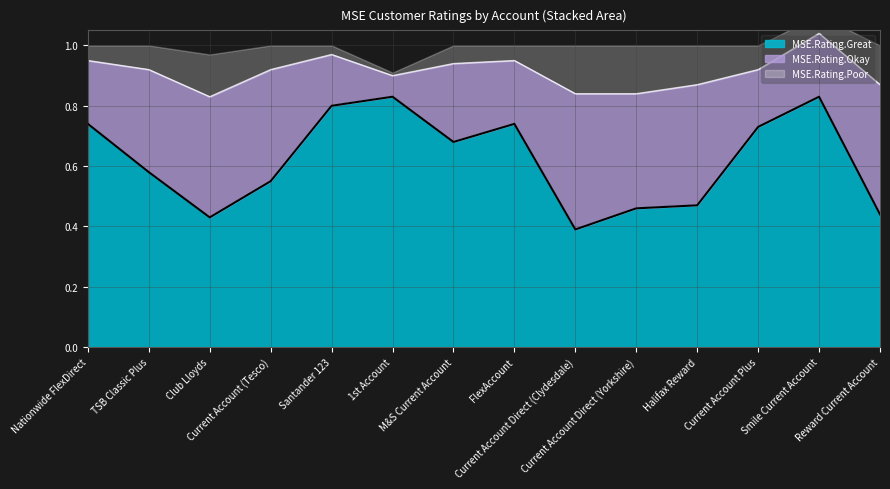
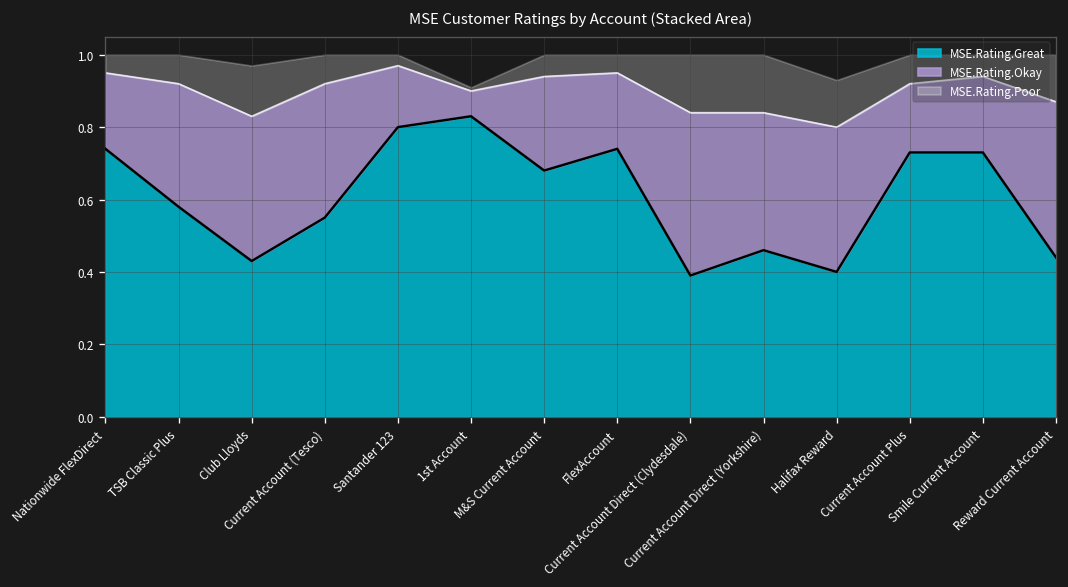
MSE.Rating.Great, Halifax Reward: 0.47 -> 0.40
MSE.Rating.Great, Smile Current Account: 0.83 -> 0.73
